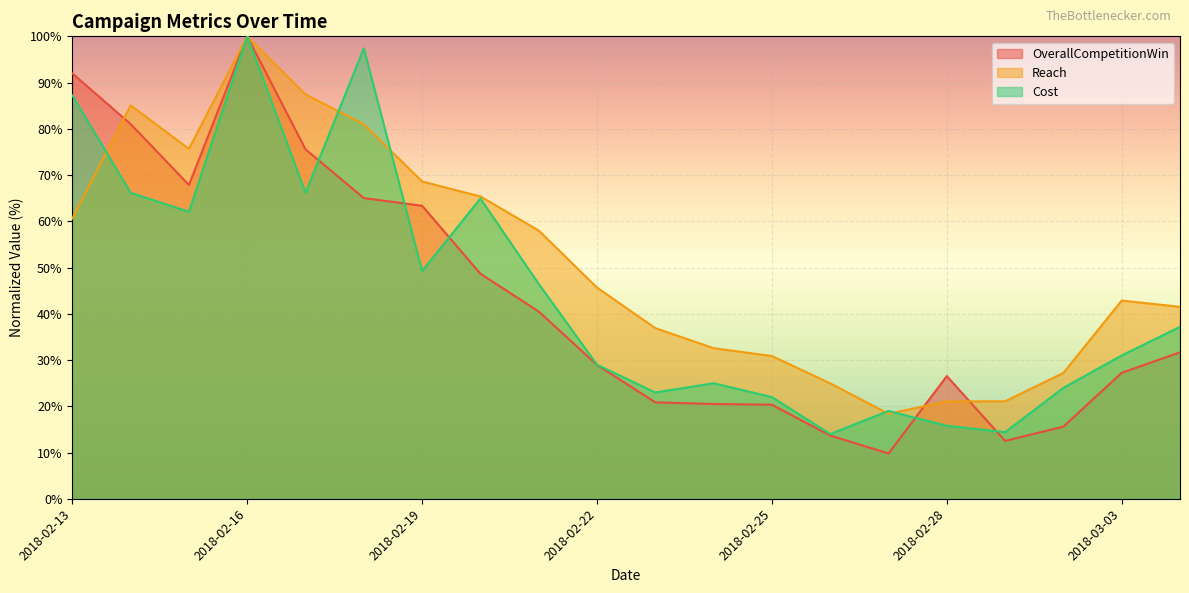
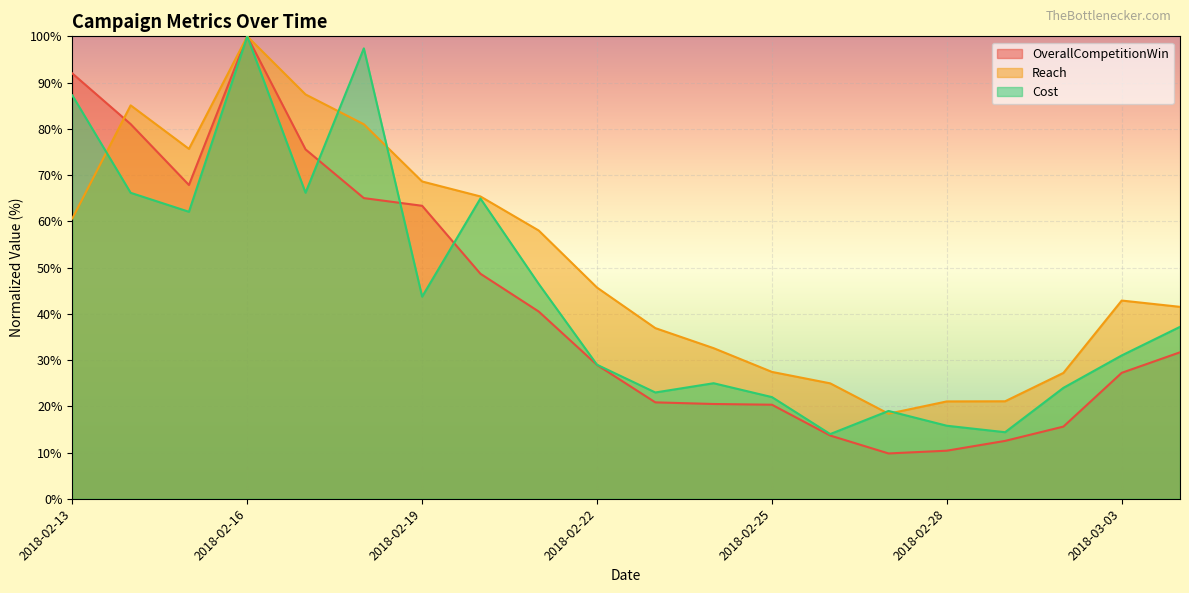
Cost, 2018-02-19: 49% -> 44%
Reach, 2018-02-25: 31% -> 27%
OverallCompetitionWin, 2018-02-28: 27% -> 10%
